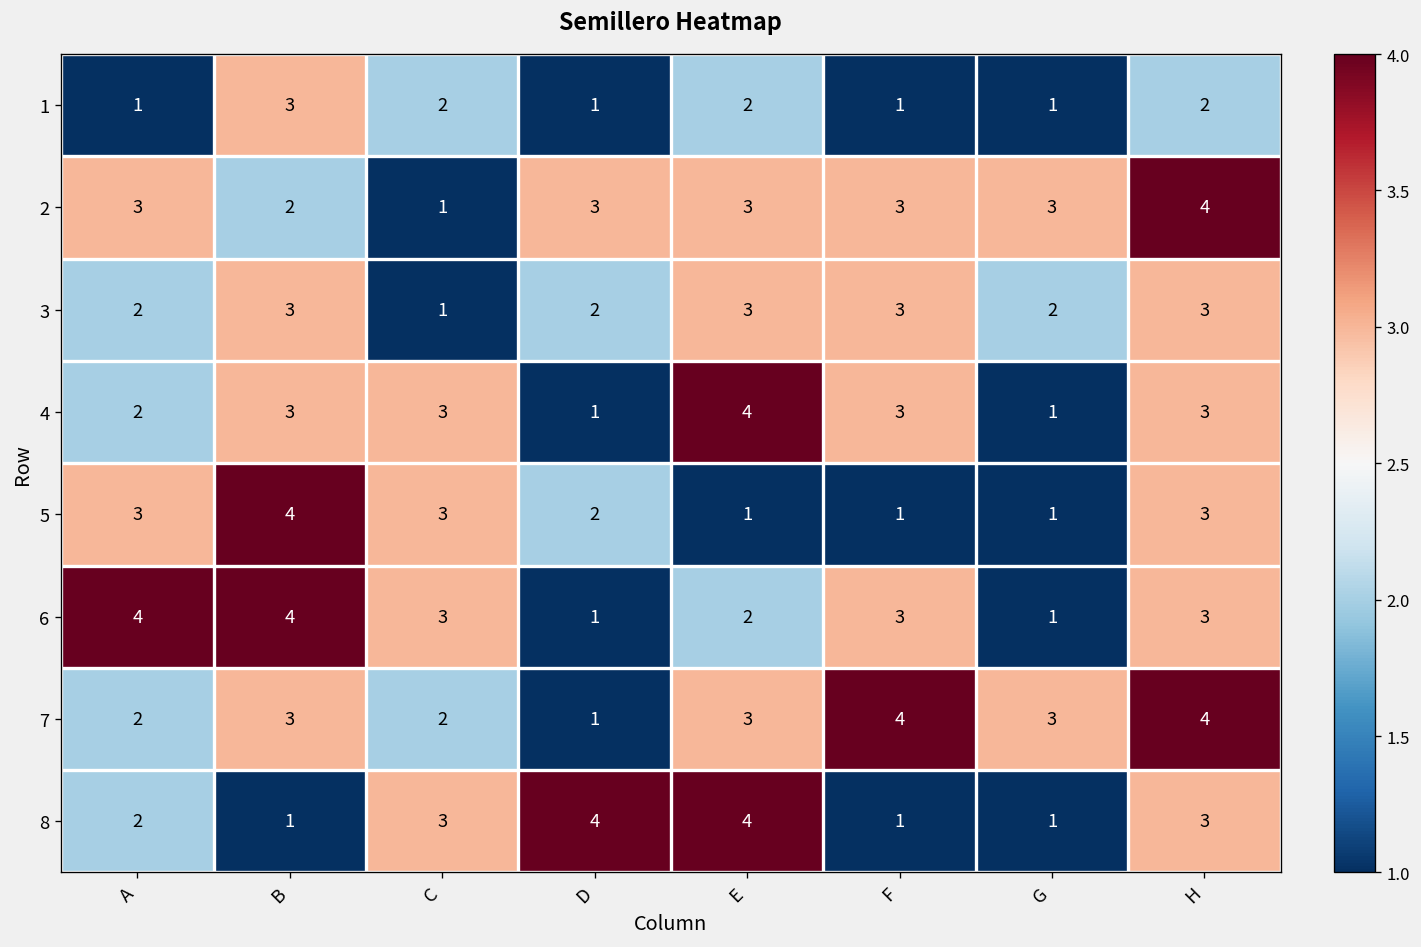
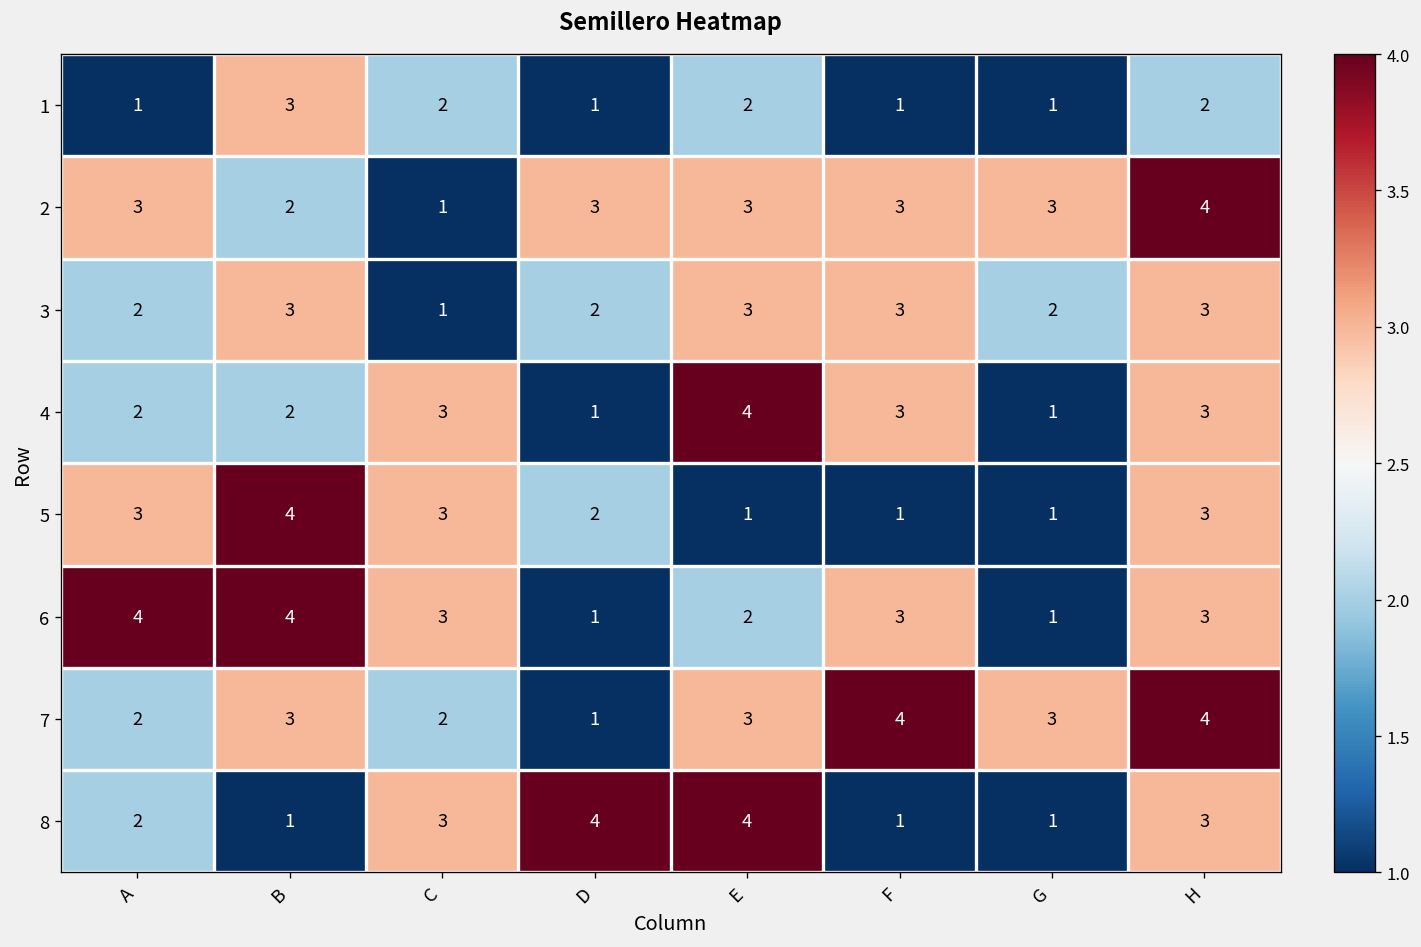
4, B: 3 -> 2
